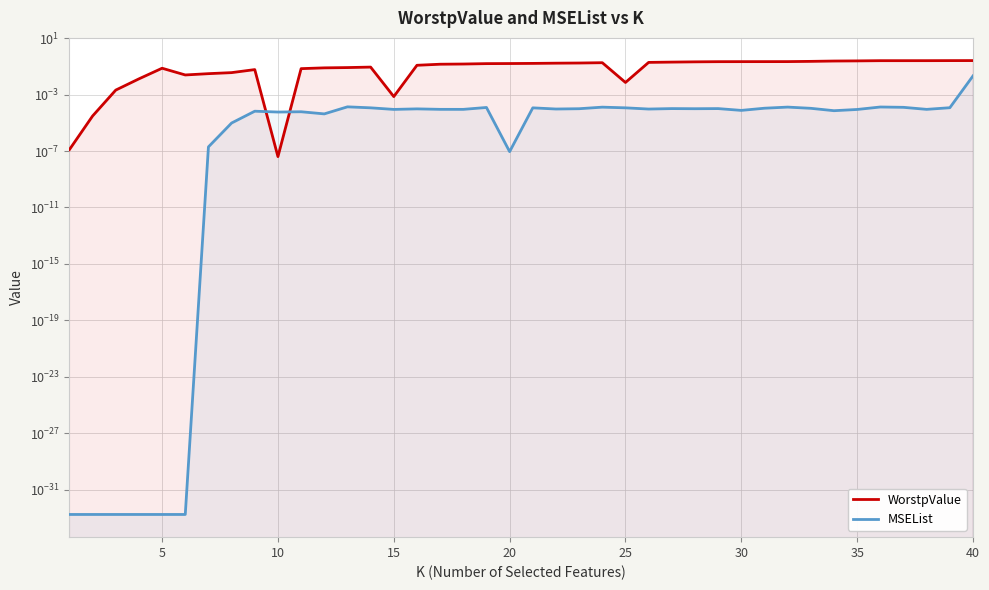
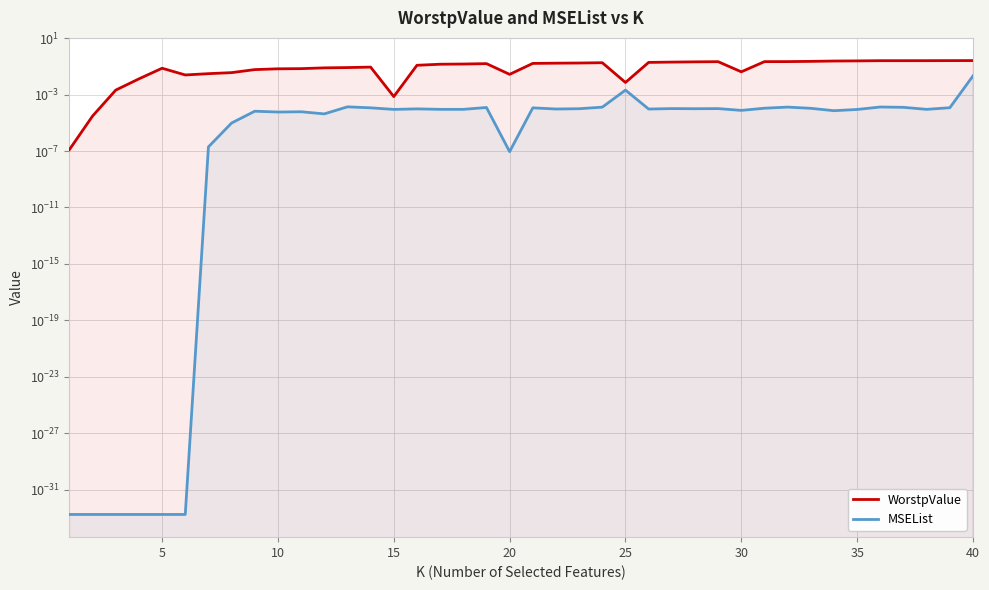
WorstpValue, 10: 0.00000004 -> 0.1
WorstpValue, 20: 0.2 -> 0.03
MSEList, 25: 0.0001 -> 0.002
WorstpValue, 30: 0.2 -> 0.04
